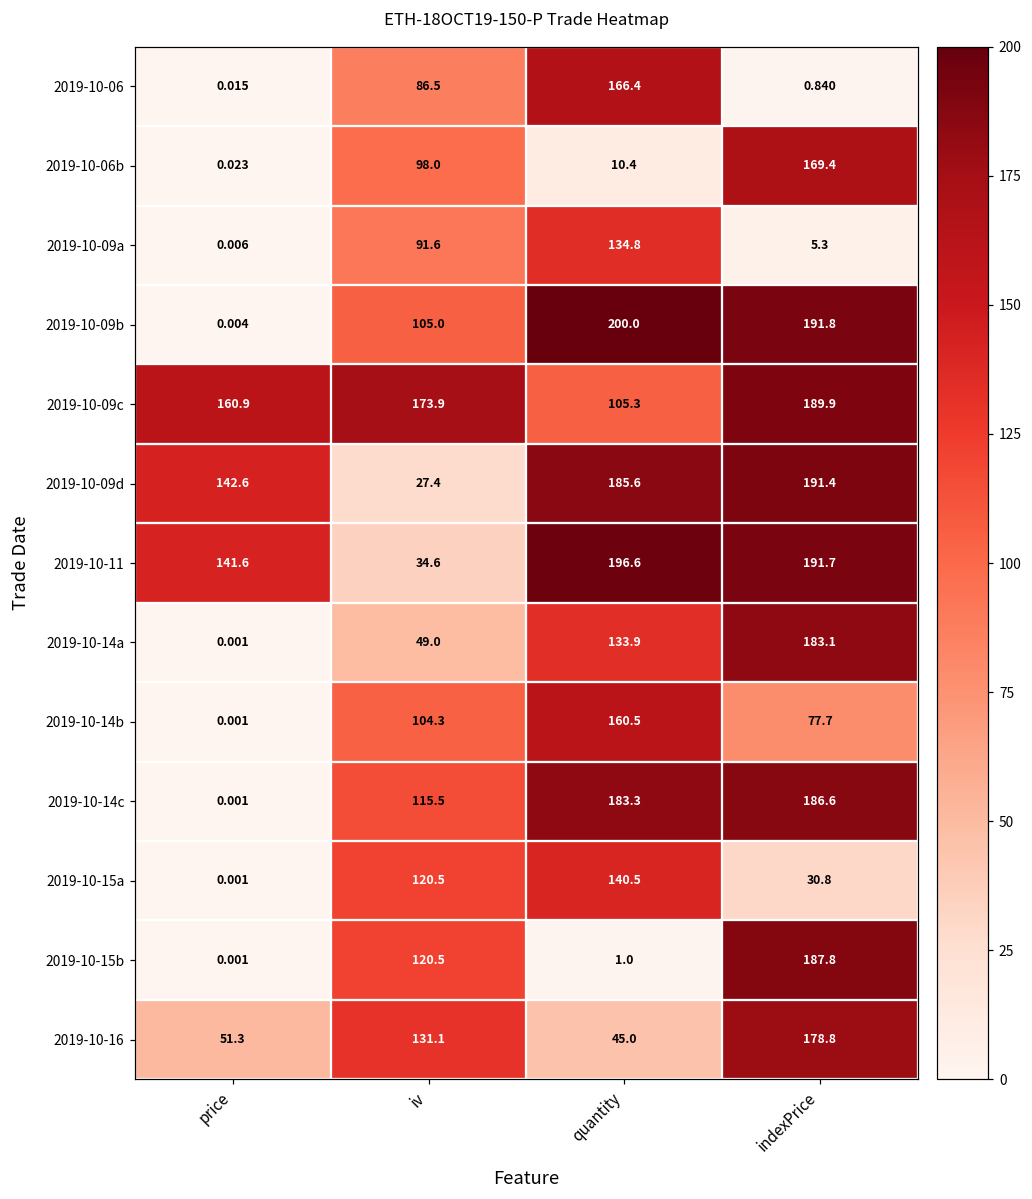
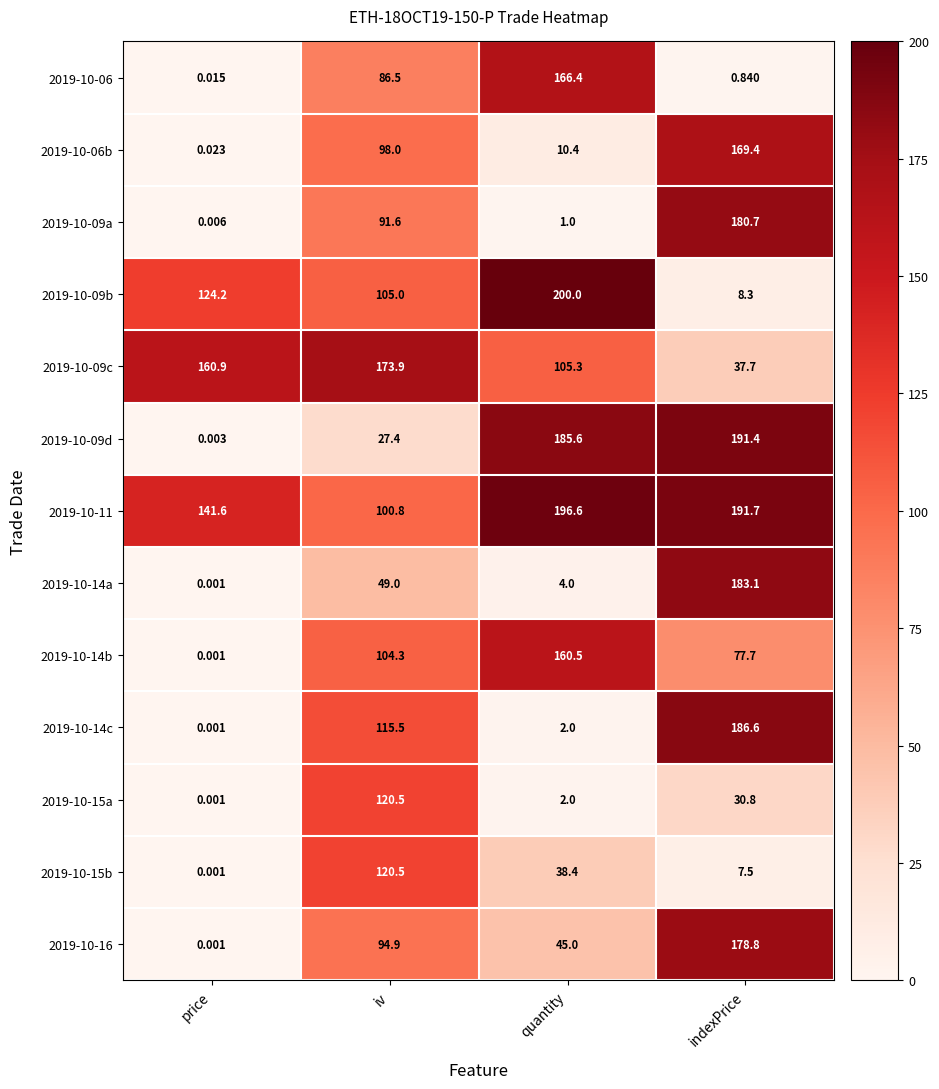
2019-10-09a, quantity: 134.8 -> 1.0
2019-10-09a, indexPrice: 5.3 -> 180.7
2019-10-09b, price: 0.004 -> 124.2
2019-10-09b, indexPrice: 191.8 -> 8.3
2019-10-09c, indexPrice: 189.9 -> 37.7
2019-10-09d, price: 142.6 -> 0.003
2019-10-11, iv: 34.6 -> 100.8
2019-10-14a, quantity: 133.9 -> 4.0
2019-10-14c, quantity: 183.3 -> 2.0
2019-10-15a, quantity: 140.5 -> 2.0
2019-10-15b, quantity: 1.0 -> 38.4
2019-10-15b, indexPrice: 187.8 -> 7.5
2019-10-16, price: 51.3 -> 0.001
2019-10-16, iv: 131.1 -> 94.9
